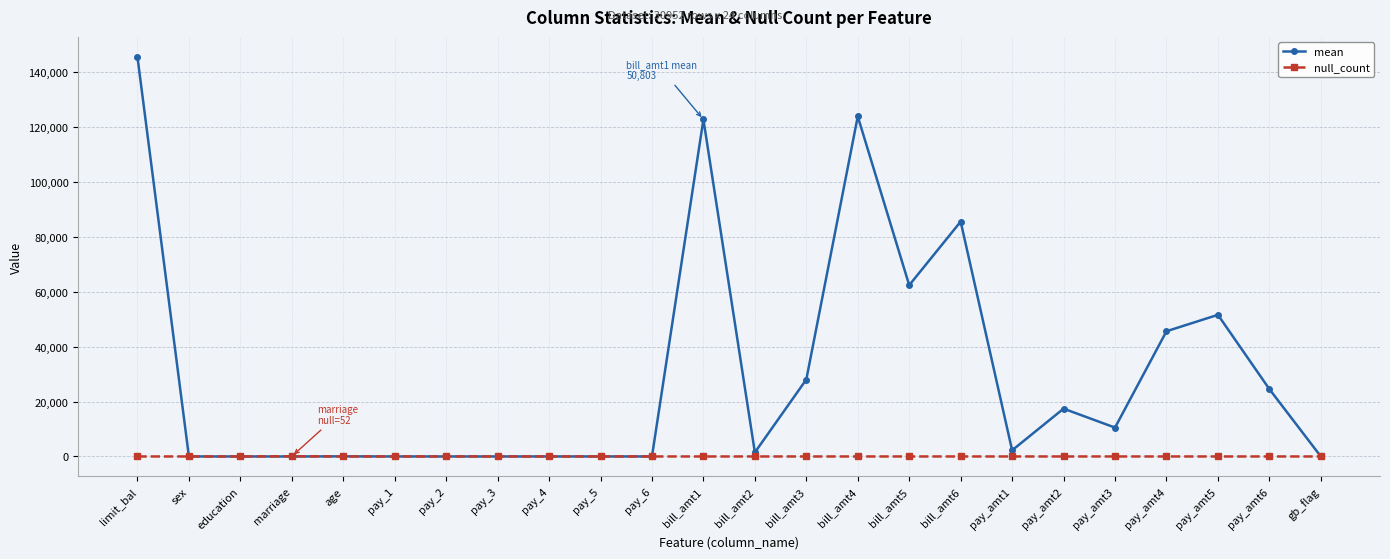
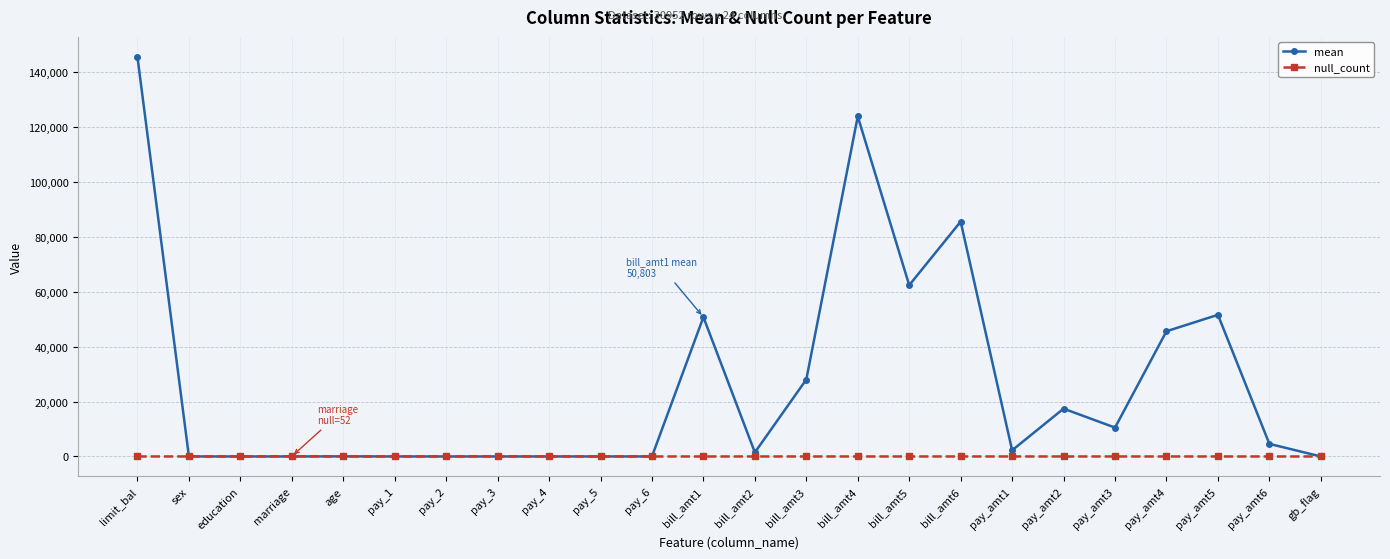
mean, bill_amt1: 123,000 -> 51,000
mean, pay_amt6: 25,000 -> 5,000
